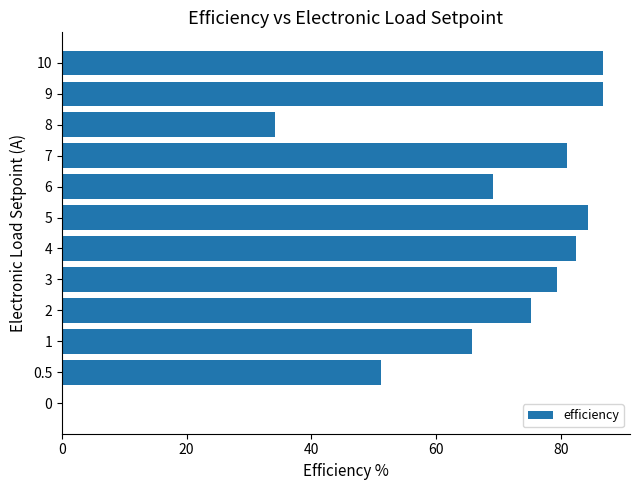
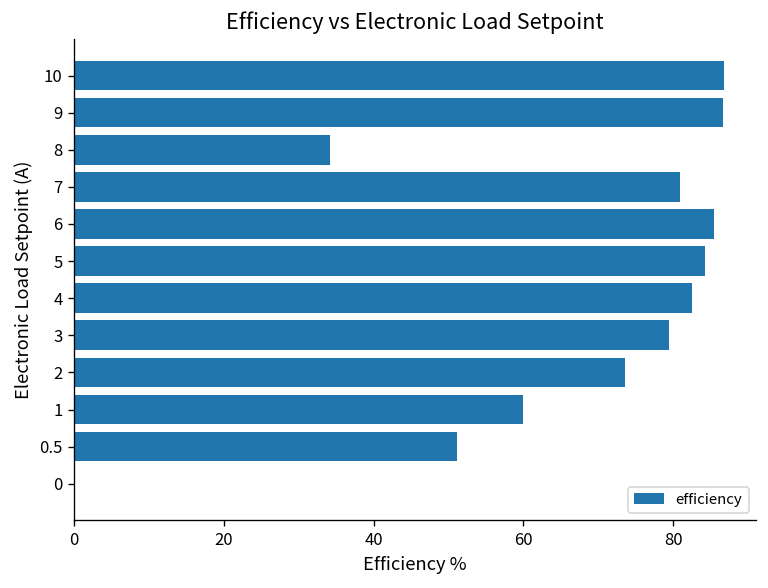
6: 69 -> 85
2: 75 -> 74
1: 66 -> 60
